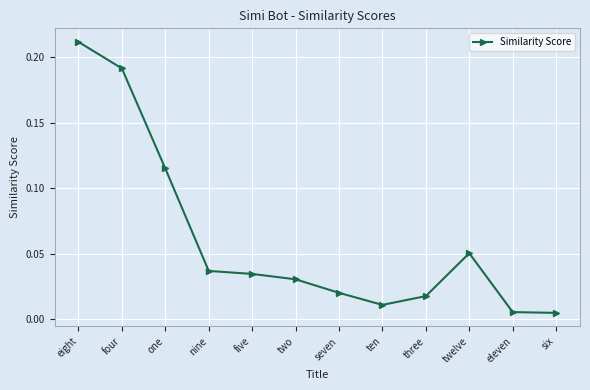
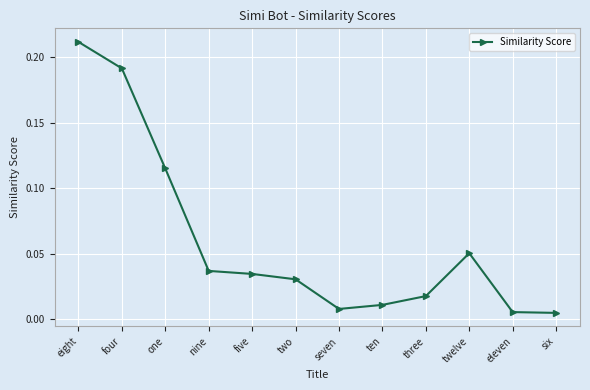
seven: 0.020 -> 0.008
